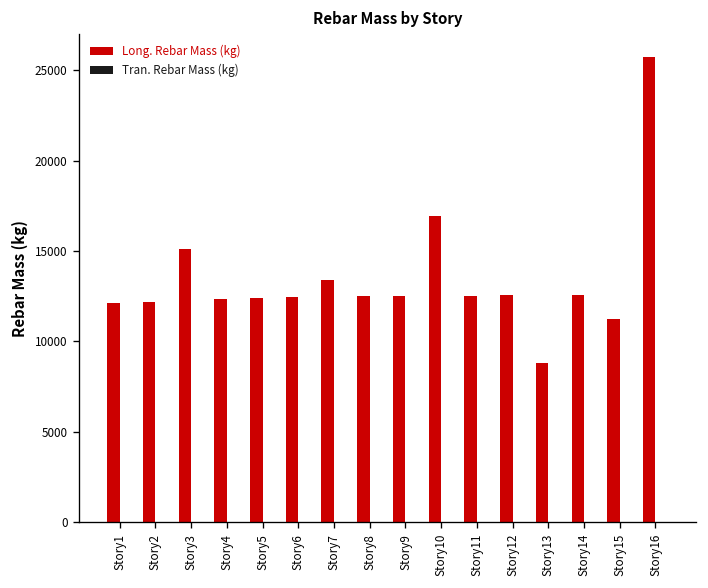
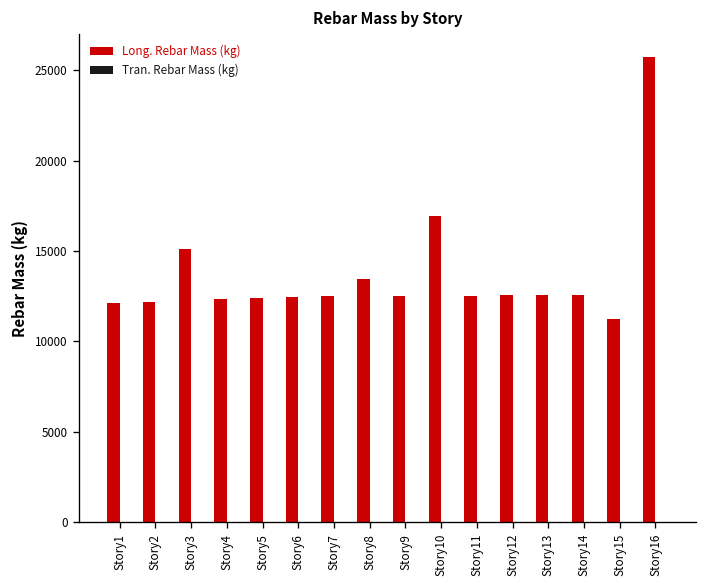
Long. Rebar Mass (kg), Story7: 13400 -> 12500
Long. Rebar Mass (kg), Story8: 12500 -> 13500
Long. Rebar Mass (kg), Story13: 8800 -> 12500
